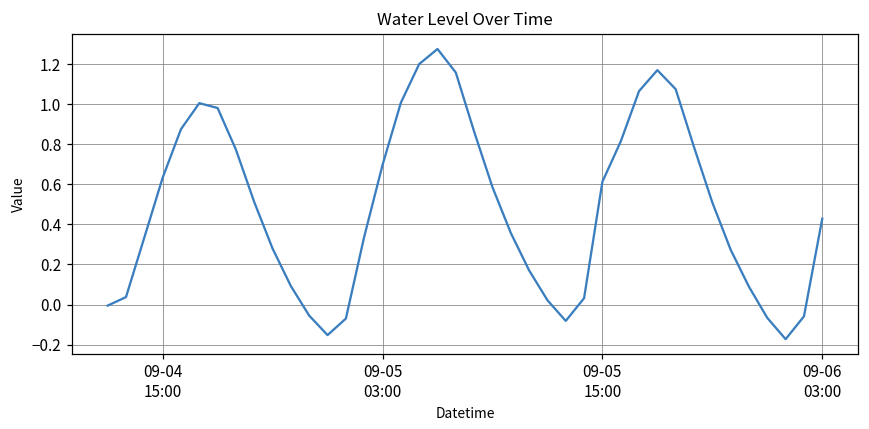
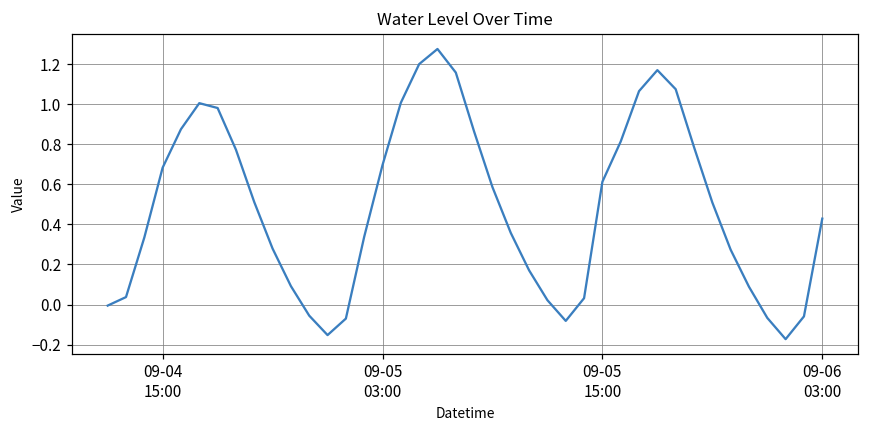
09-04 15:00: 0.63 -> 0.68
